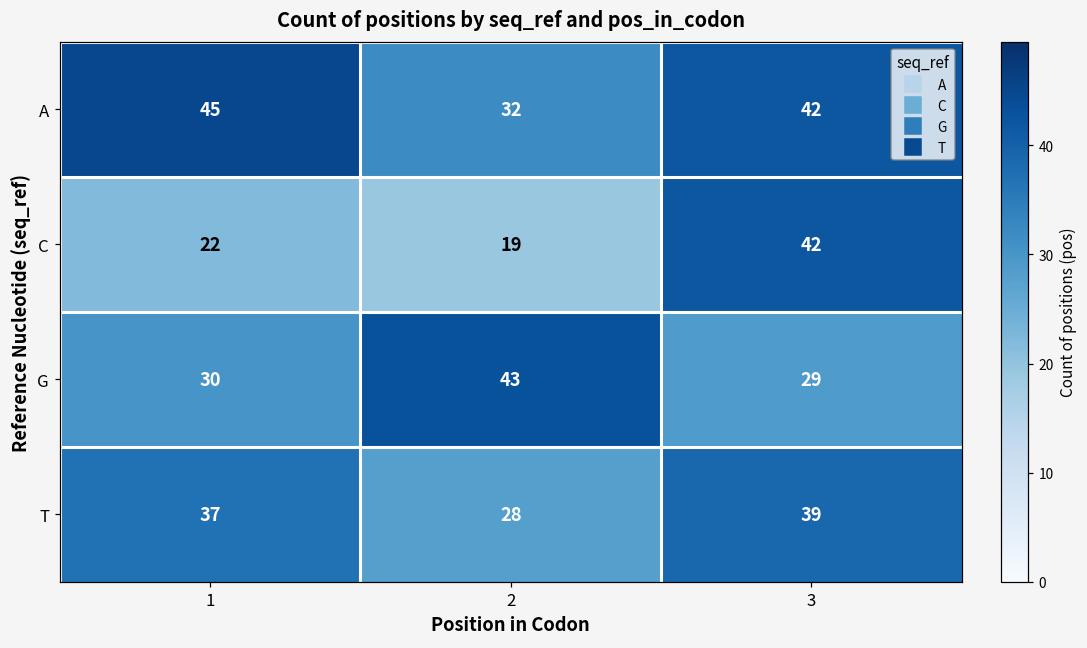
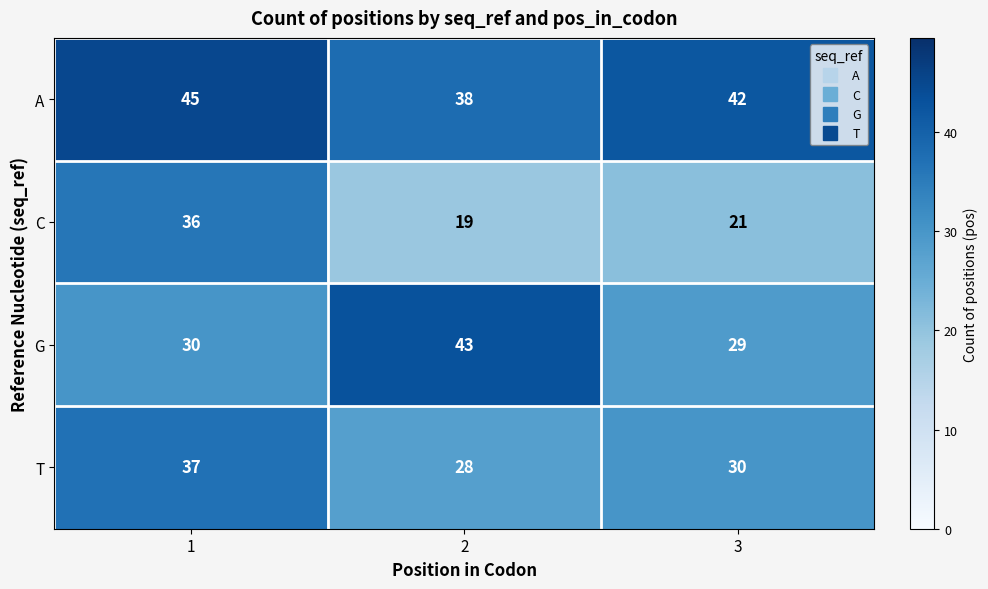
A, 2: 32 -> 38
C, 1: 22 -> 36
C, 3: 42 -> 21
T, 3: 39 -> 30
